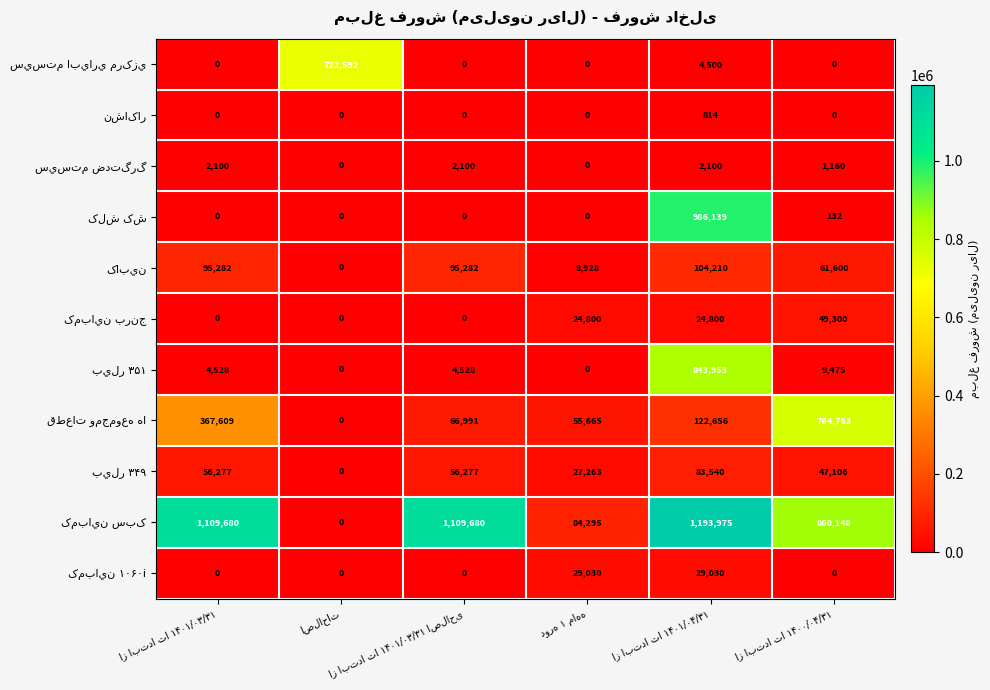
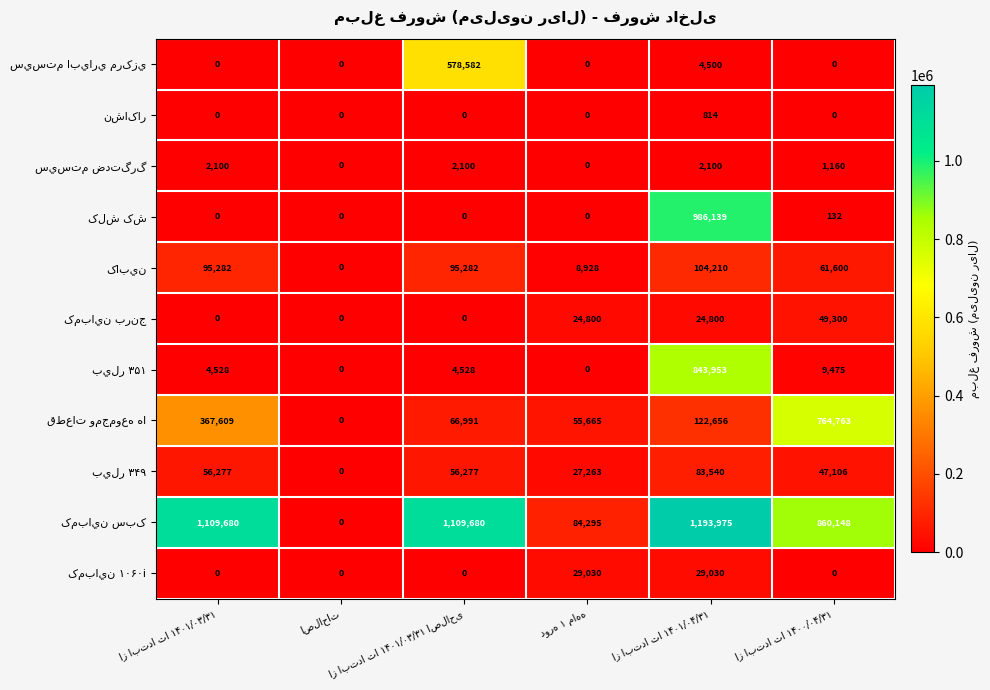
سيستم ابياري مرکزي, اصلاحات: 722,592 -> 0
سيستم ابياري مرکزي, از ابتدا تا ۱۴۰۱/۰۳/۳۱ اصلاحی: 0 -> 578,582
